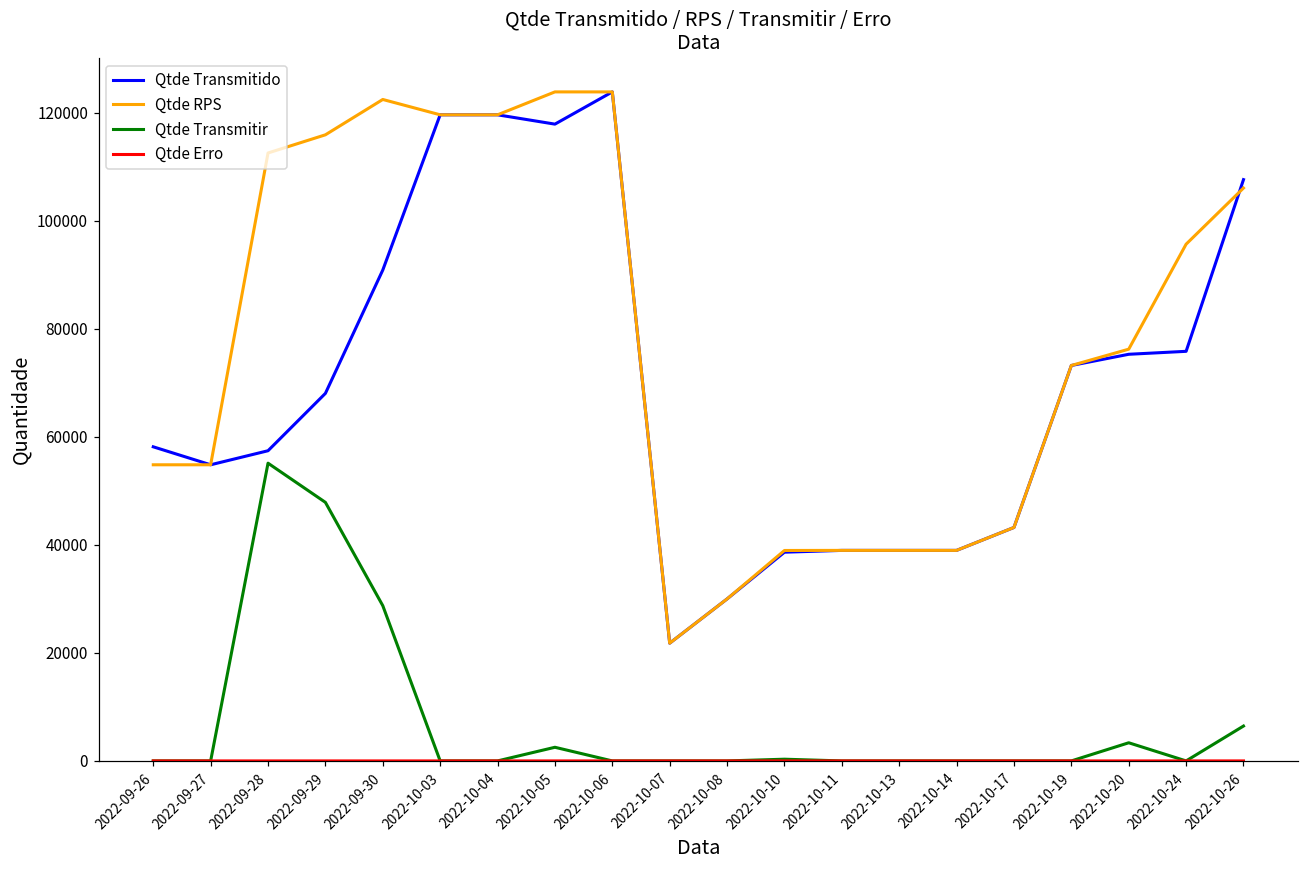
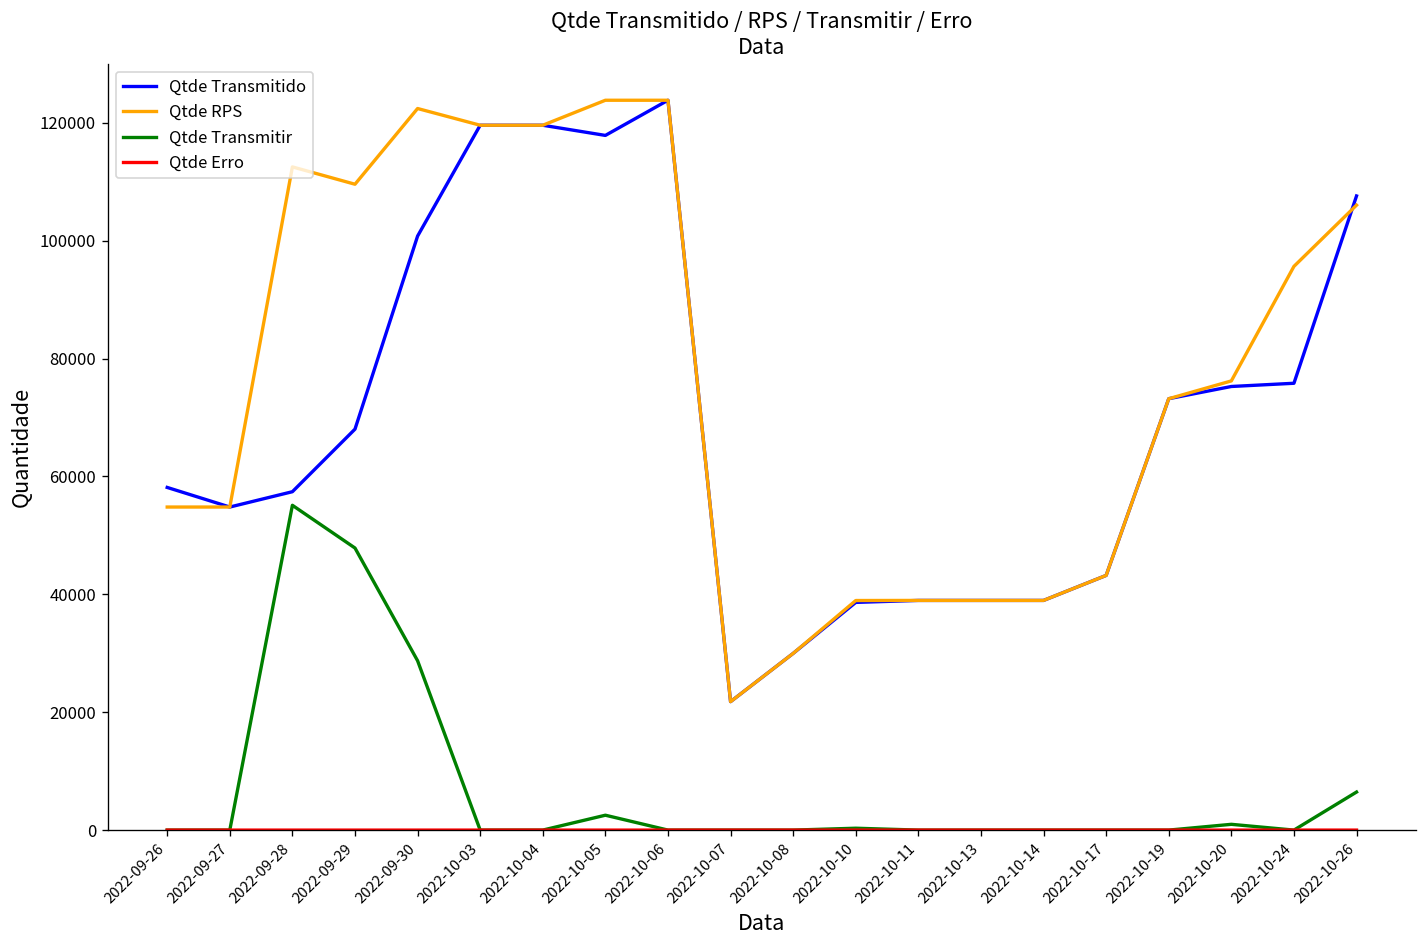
Qtde RPS, 2022-09-29: 116000 -> 110000
Qtde Transmitido, 2022-09-30: 91000 -> 101000
Qtde Transmitir, 2022-10-20: 3000 -> 1000
